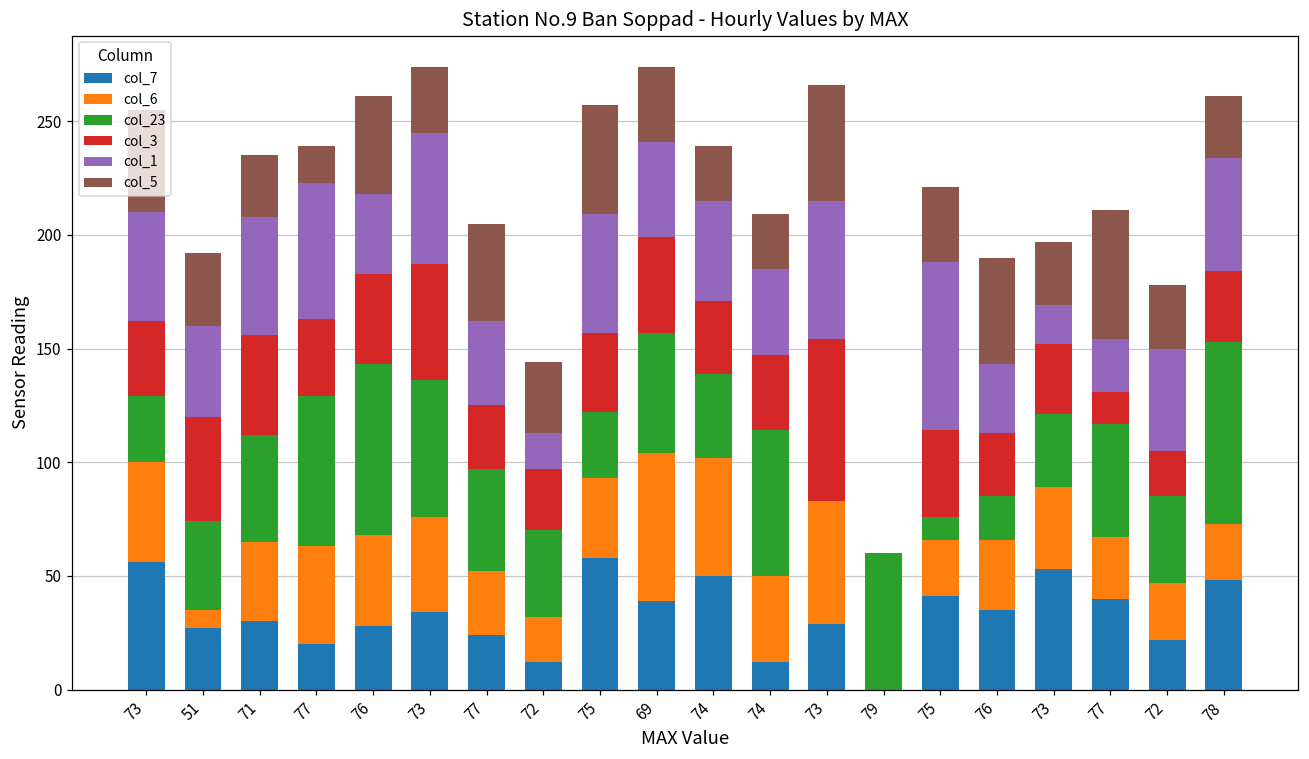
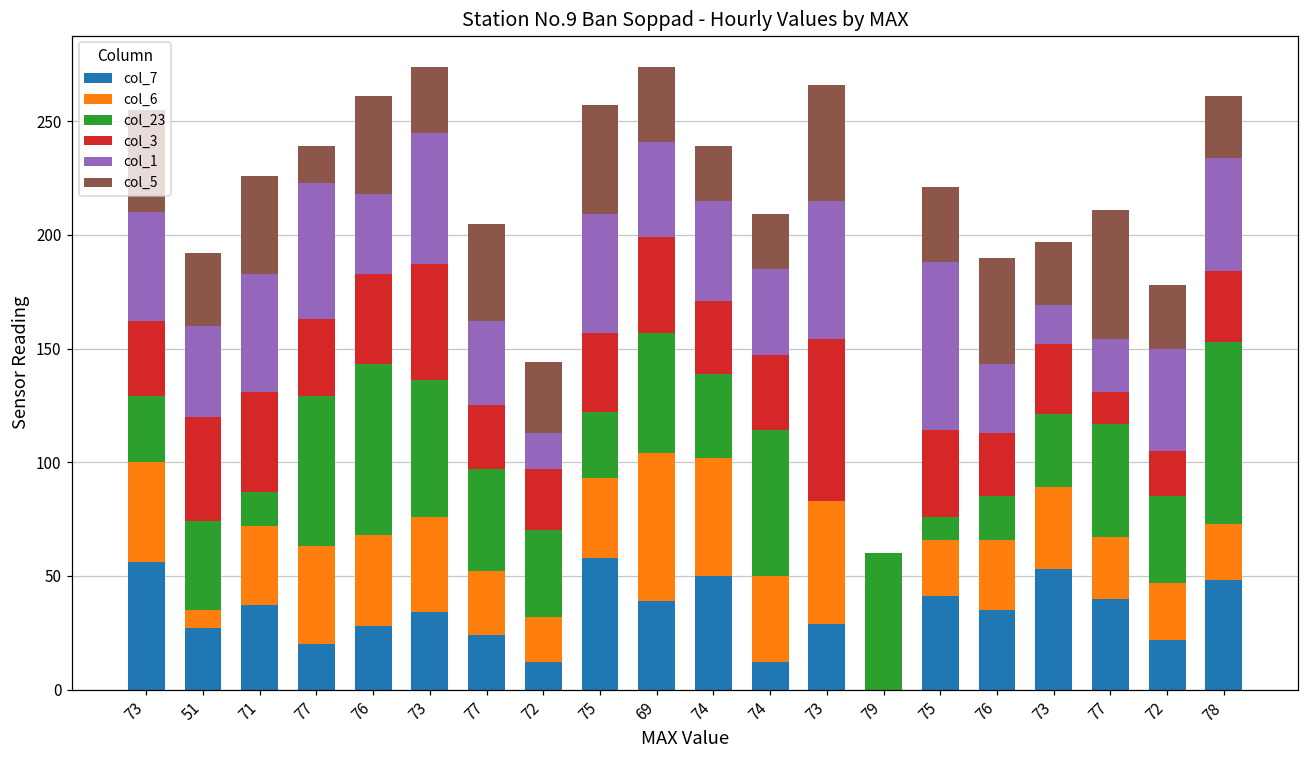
col_7, 71: 30 -> 37
col_23, 71: 47 -> 15
col_5, 71: 27 -> 43
